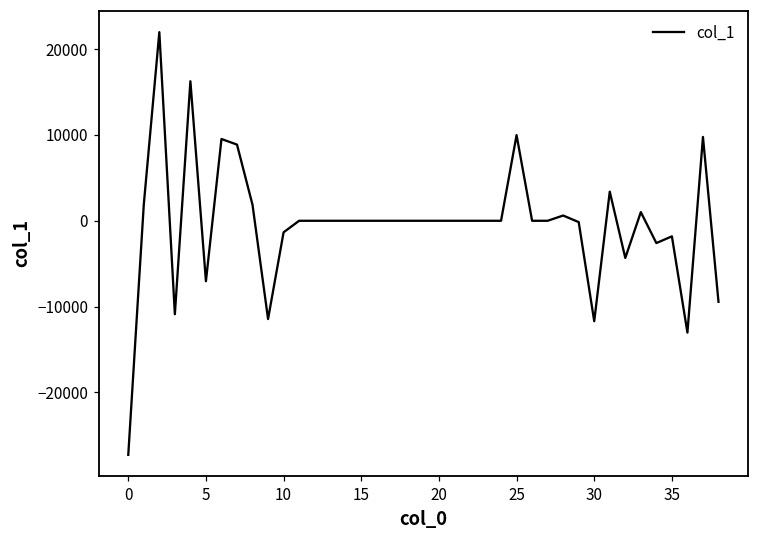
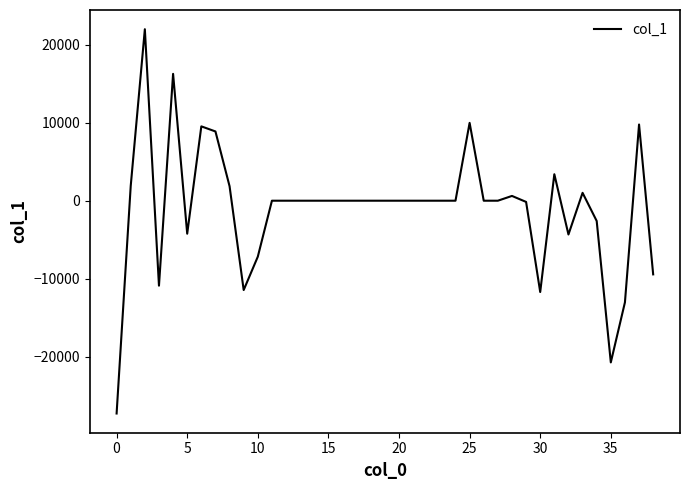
5: -7000 -> -4000
10: -1000 -> -7000
35: -2000 -> -21000
